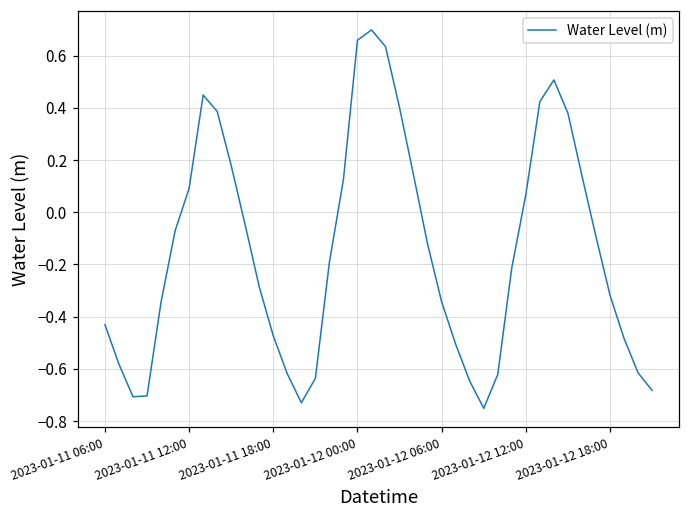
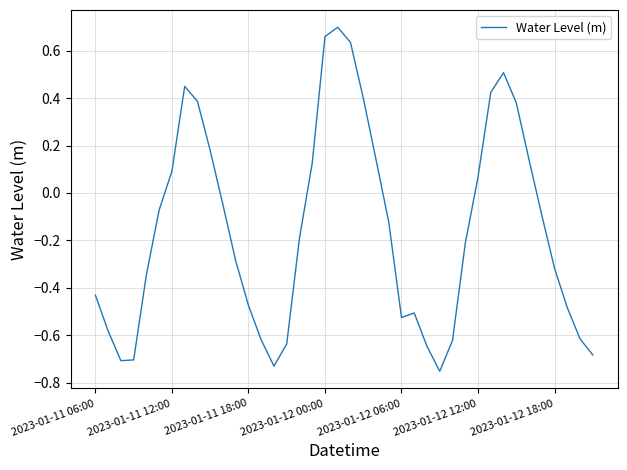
2023-01-12 06:00: -0.34 -> -0.52
